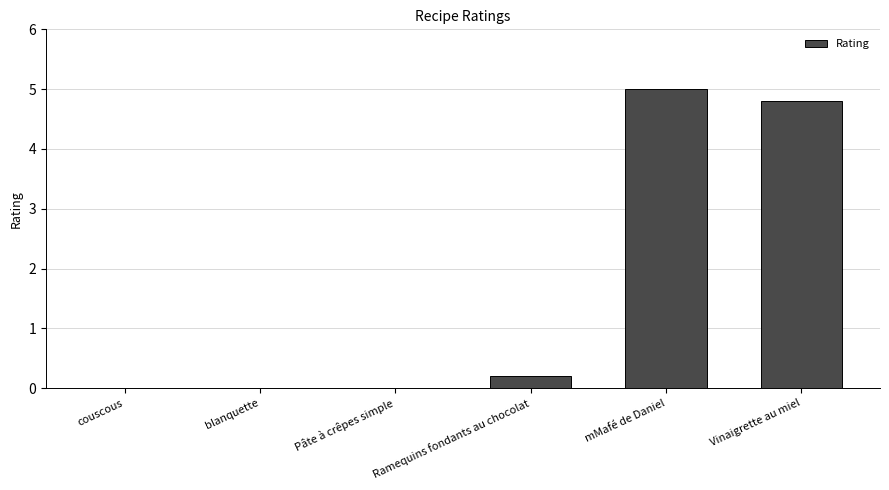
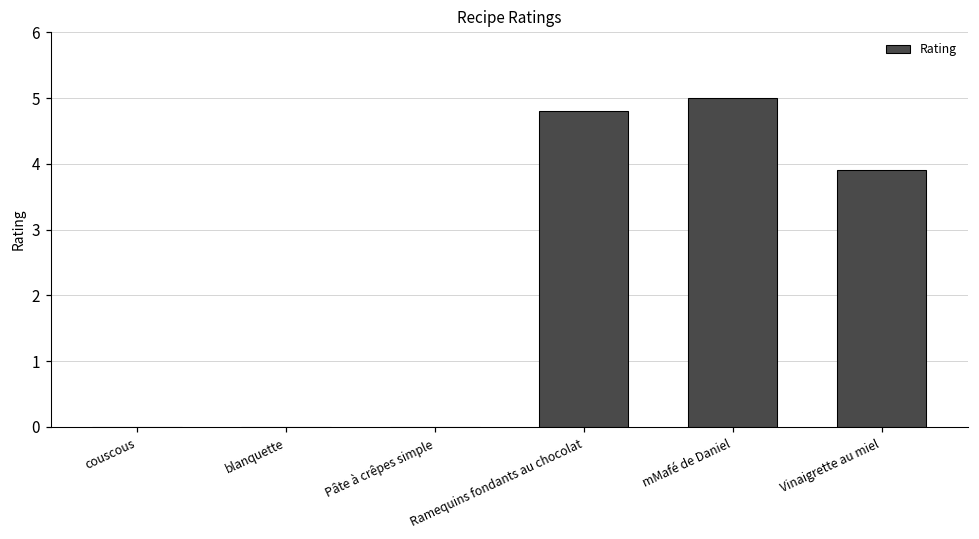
Ramequins fondants au chocolat: 0.2 -> 4.8
Vinaigrette au miel: 4.8 -> 3.9
